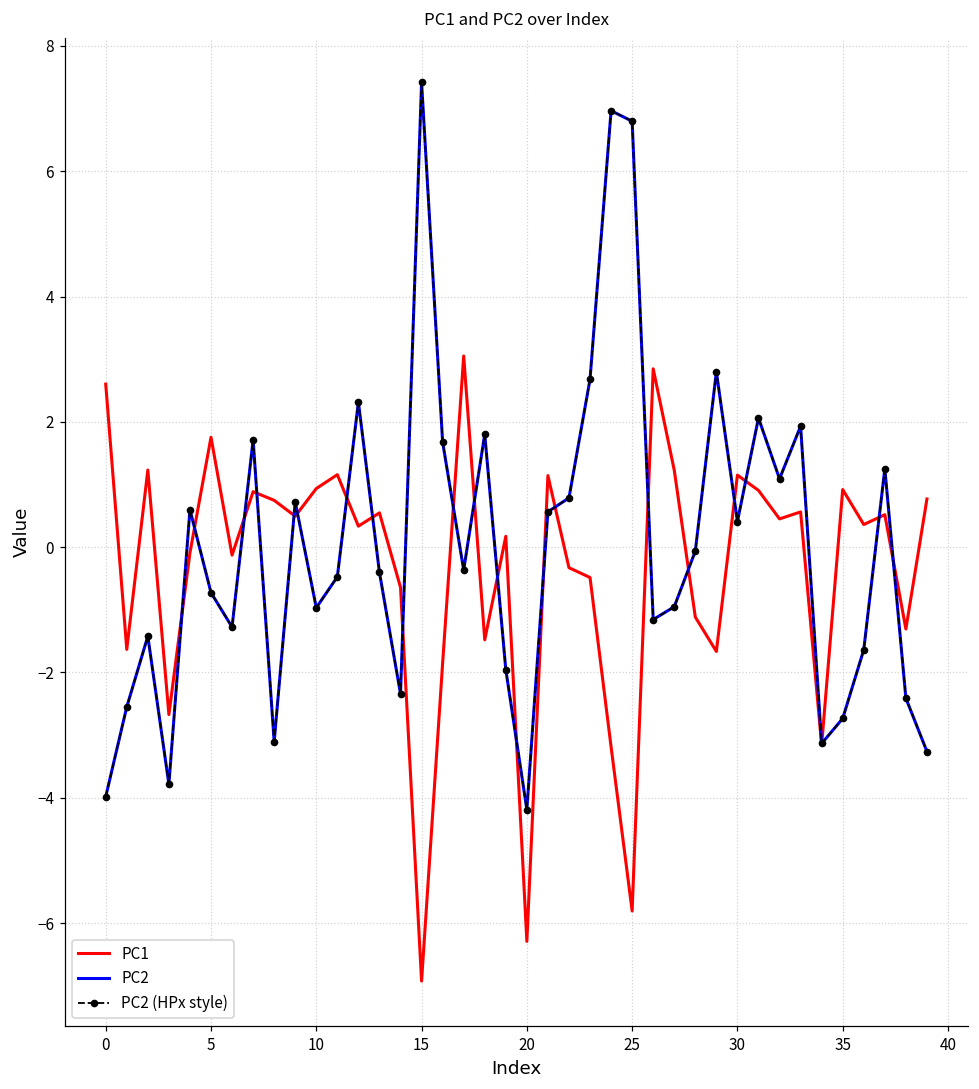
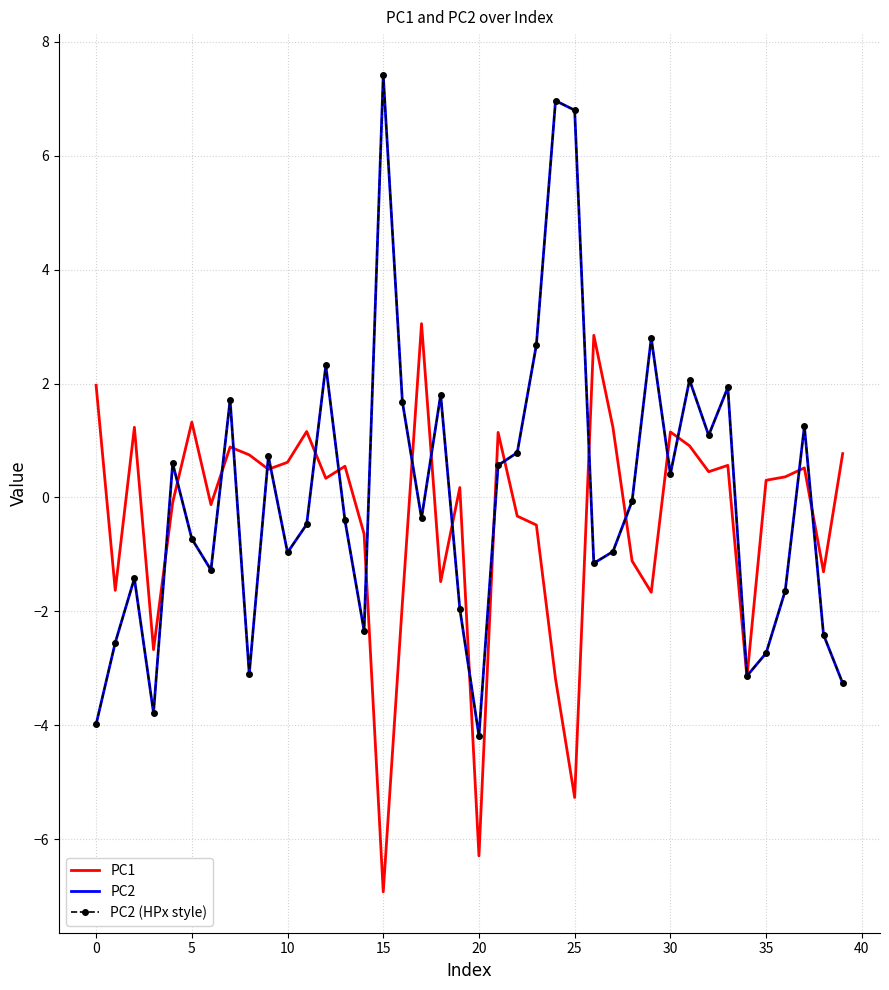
PC1, 0: 2.6 -> 2.0
PC1, 5: 1.8 -> 1.3
PC1, 10: 0.9 -> 0.6
PC1, 25: -5.8 -> -5.3
PC1, 35: 0.9 -> 0.3
